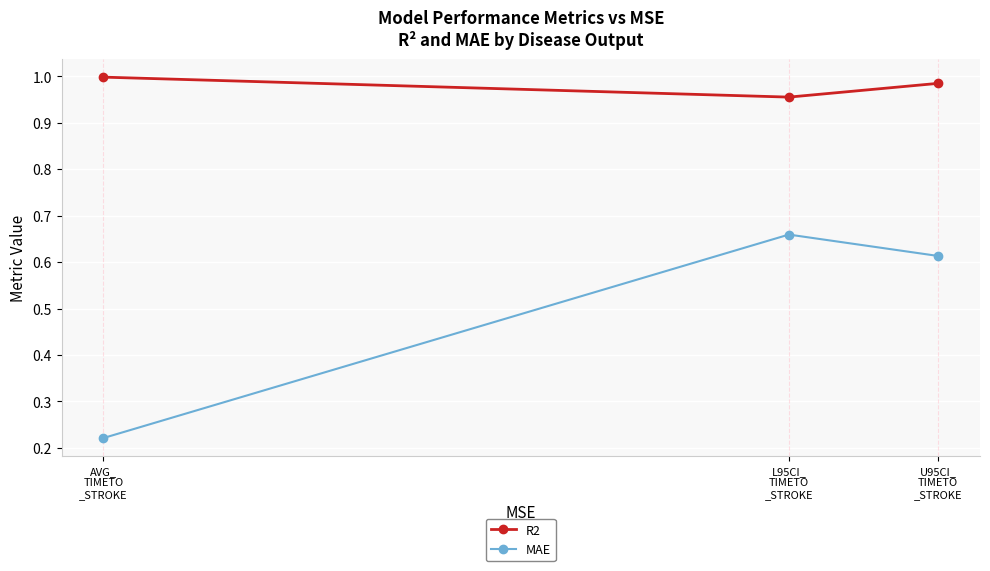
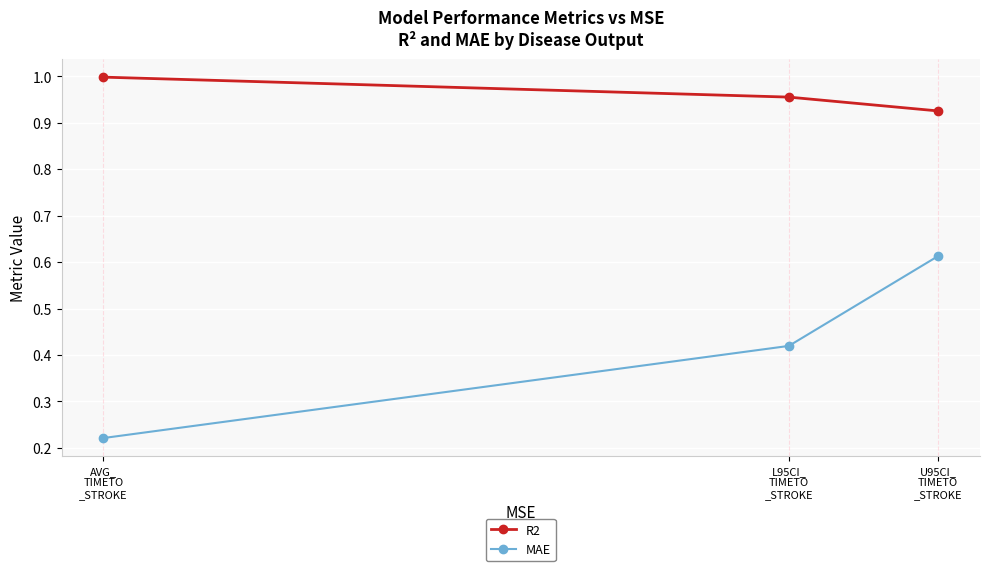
MAE, L95CI_ TIMETO _STROKE: 0.66 -> 0.42
R2, U95CI_ TIMETO _STROKE: 0.98 -> 0.93
